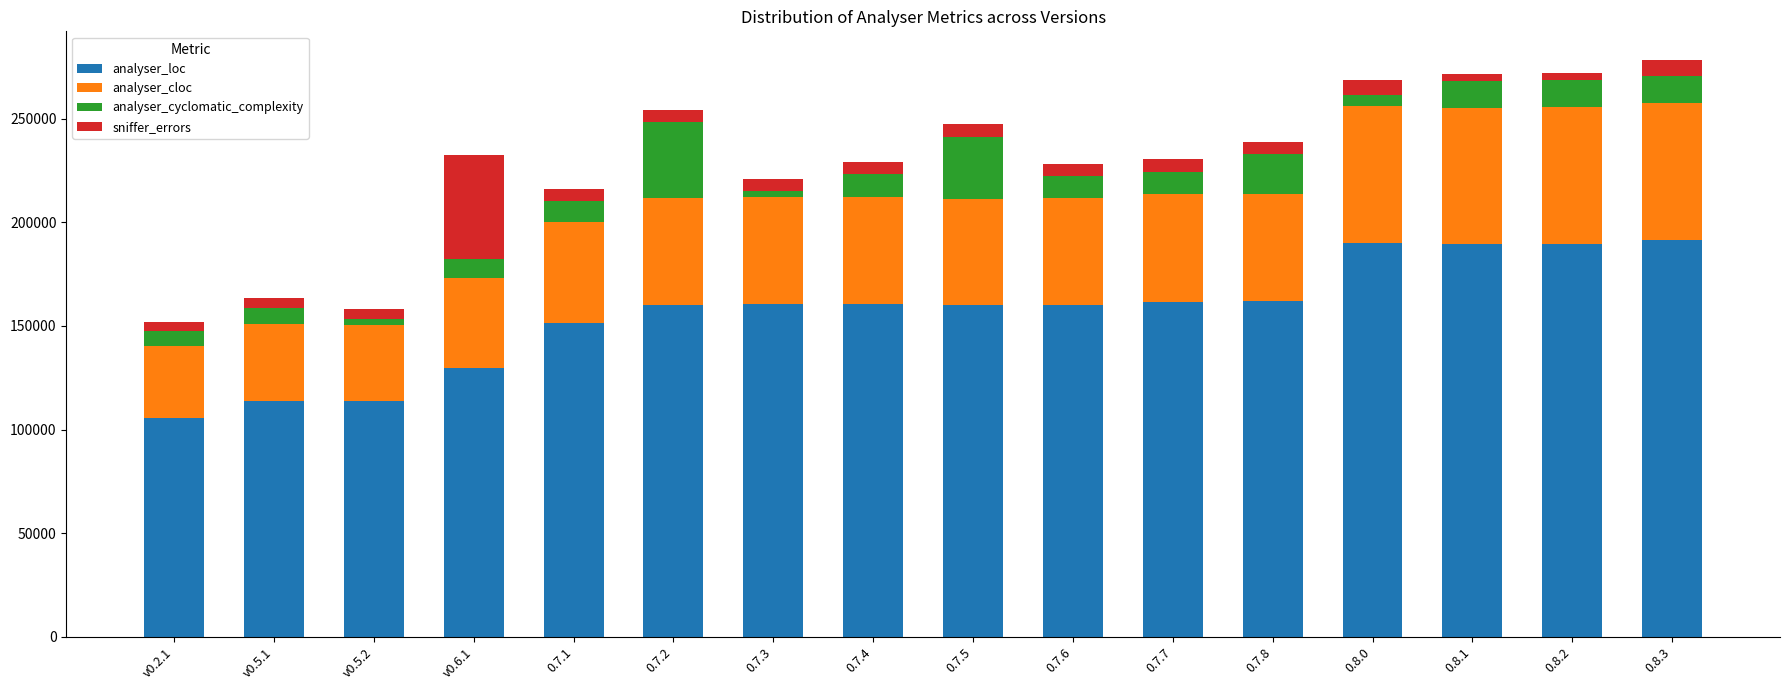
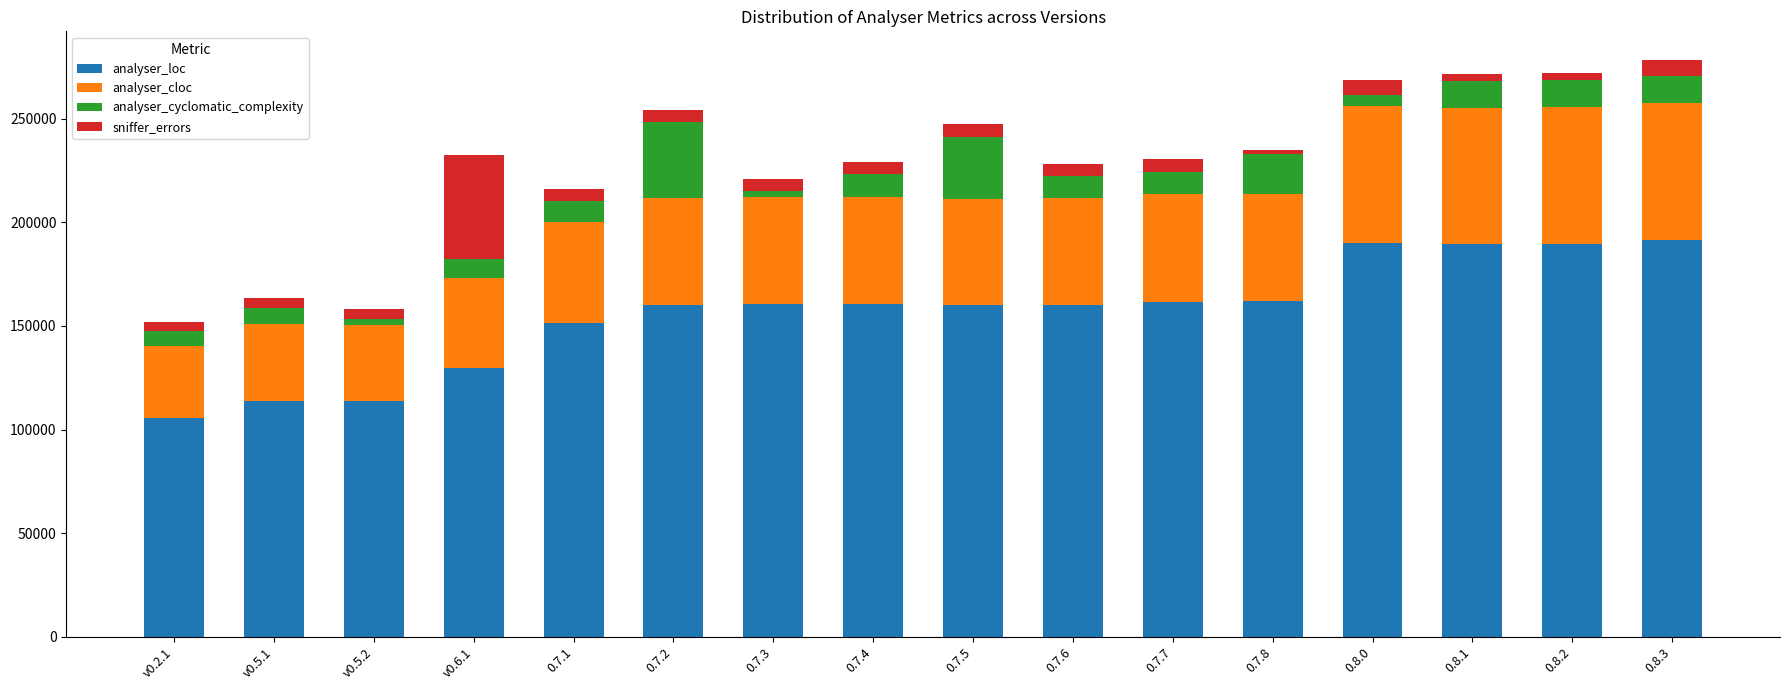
sniffer_errors, 0.7.8: 6000 -> 2000
